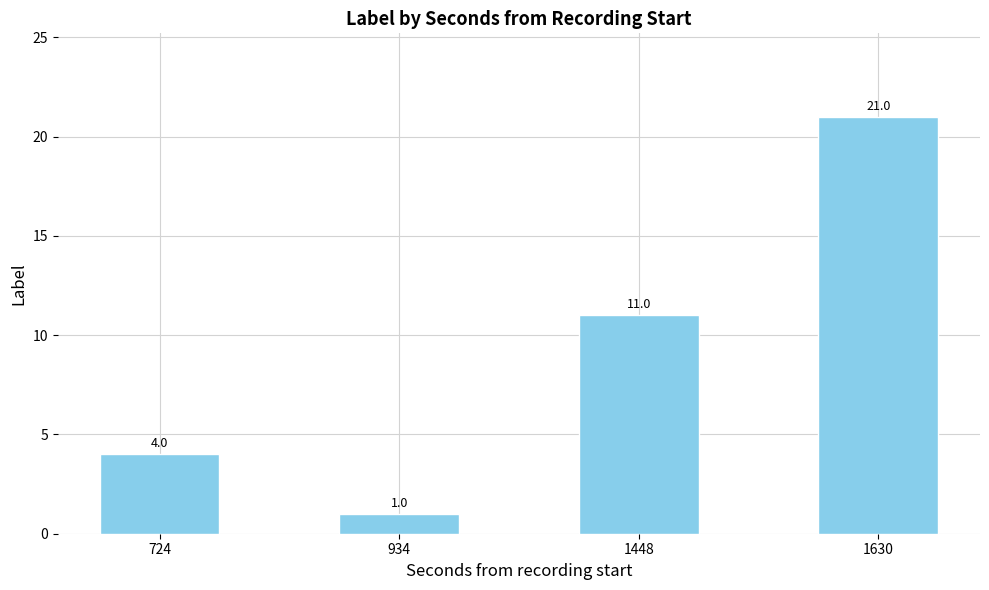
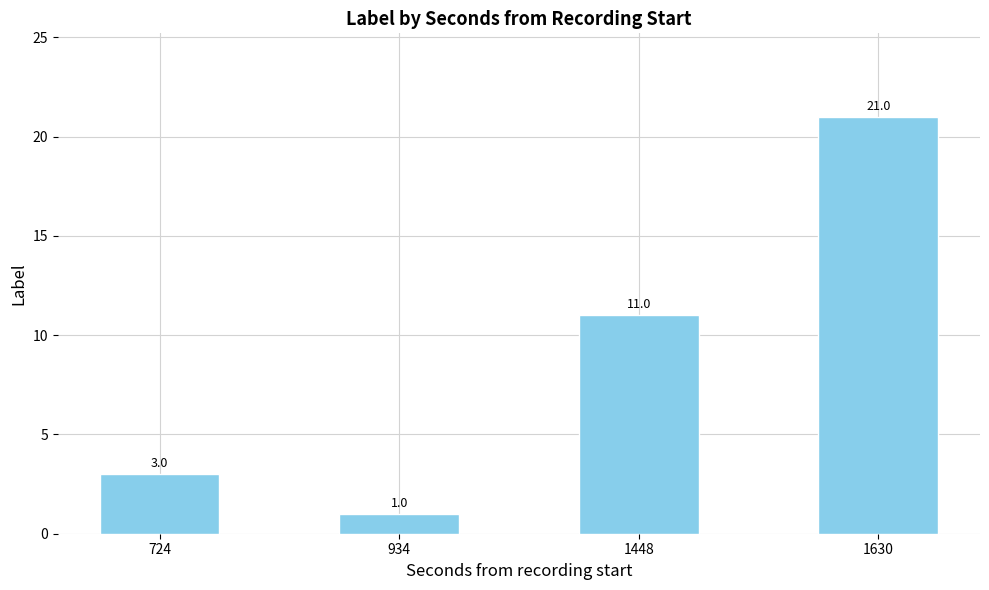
724: 4.0 -> 3.0
